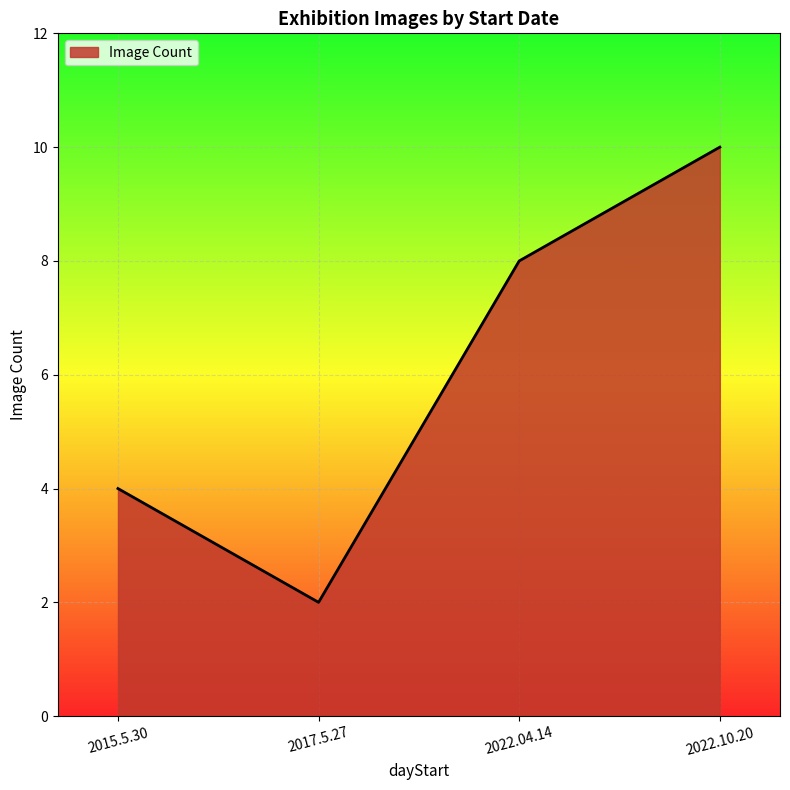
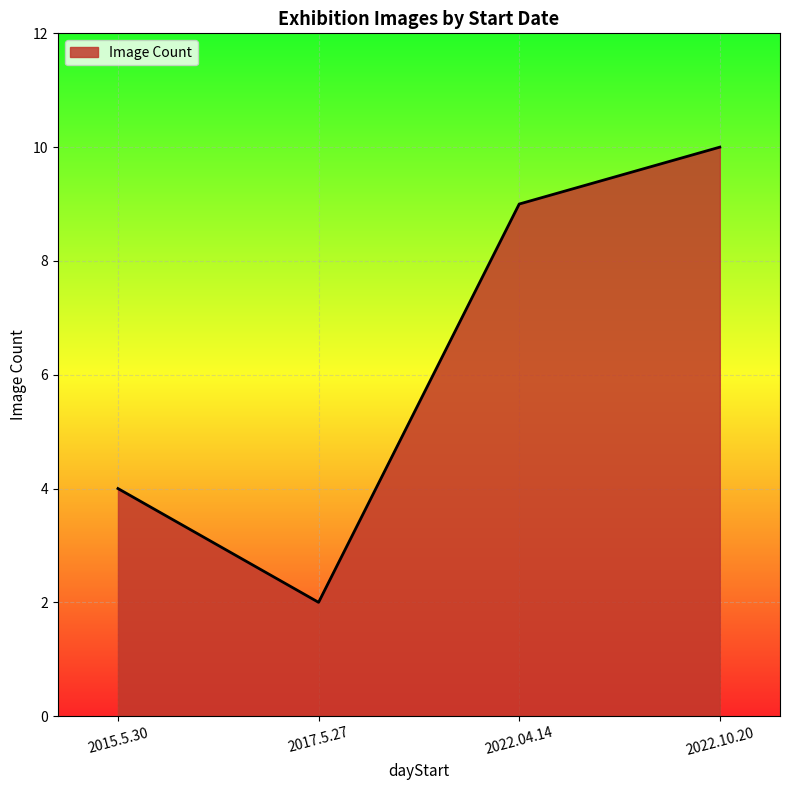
2022.04.14: 8 -> 9
